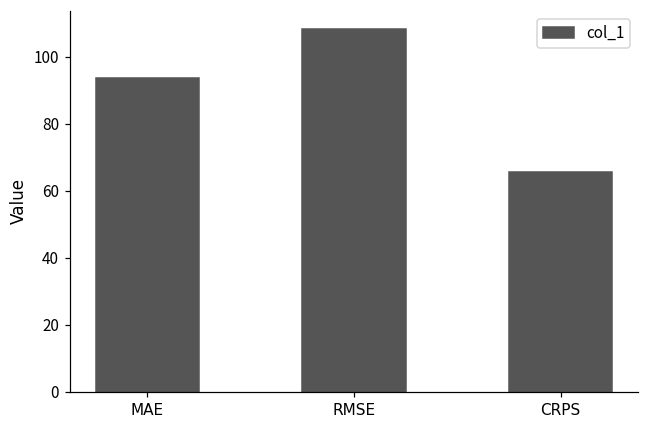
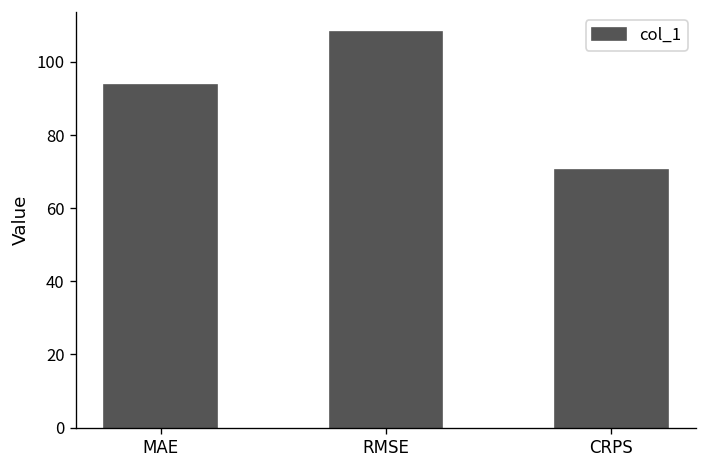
CRPS: 66 -> 70
